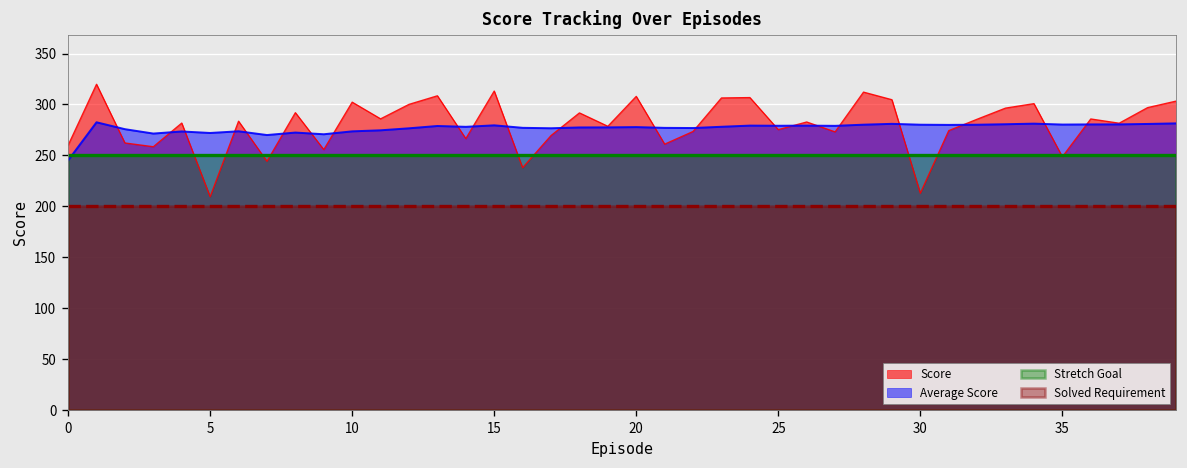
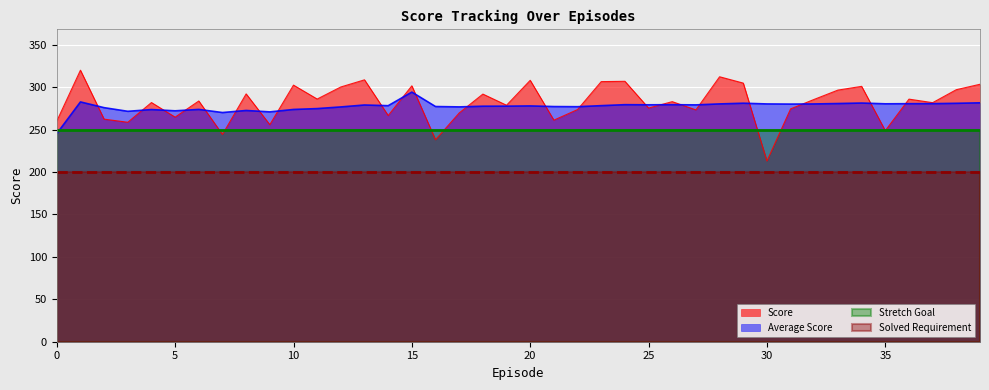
Score, 5: 210 -> 260
Score, 15: 310 -> 300
Average Score, 15: 280 -> 290
